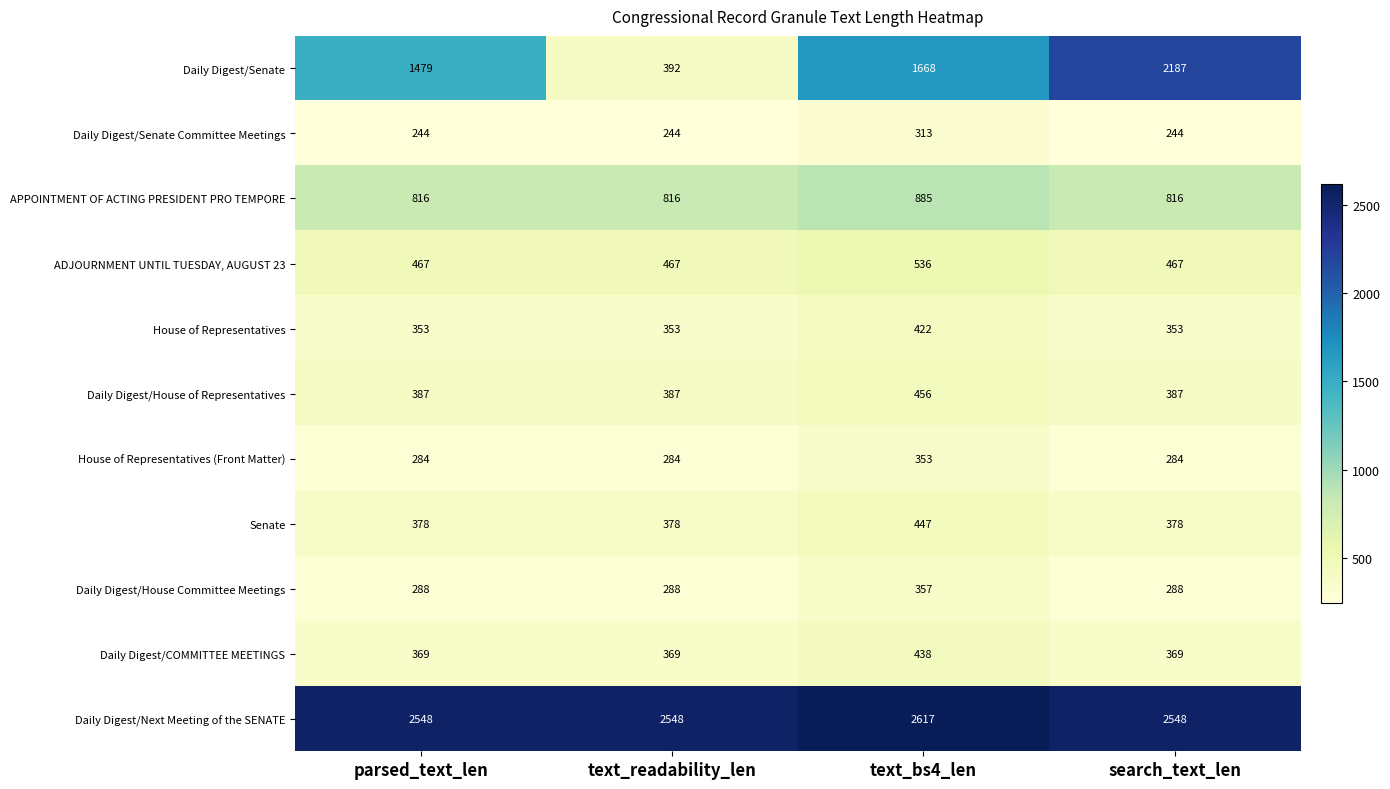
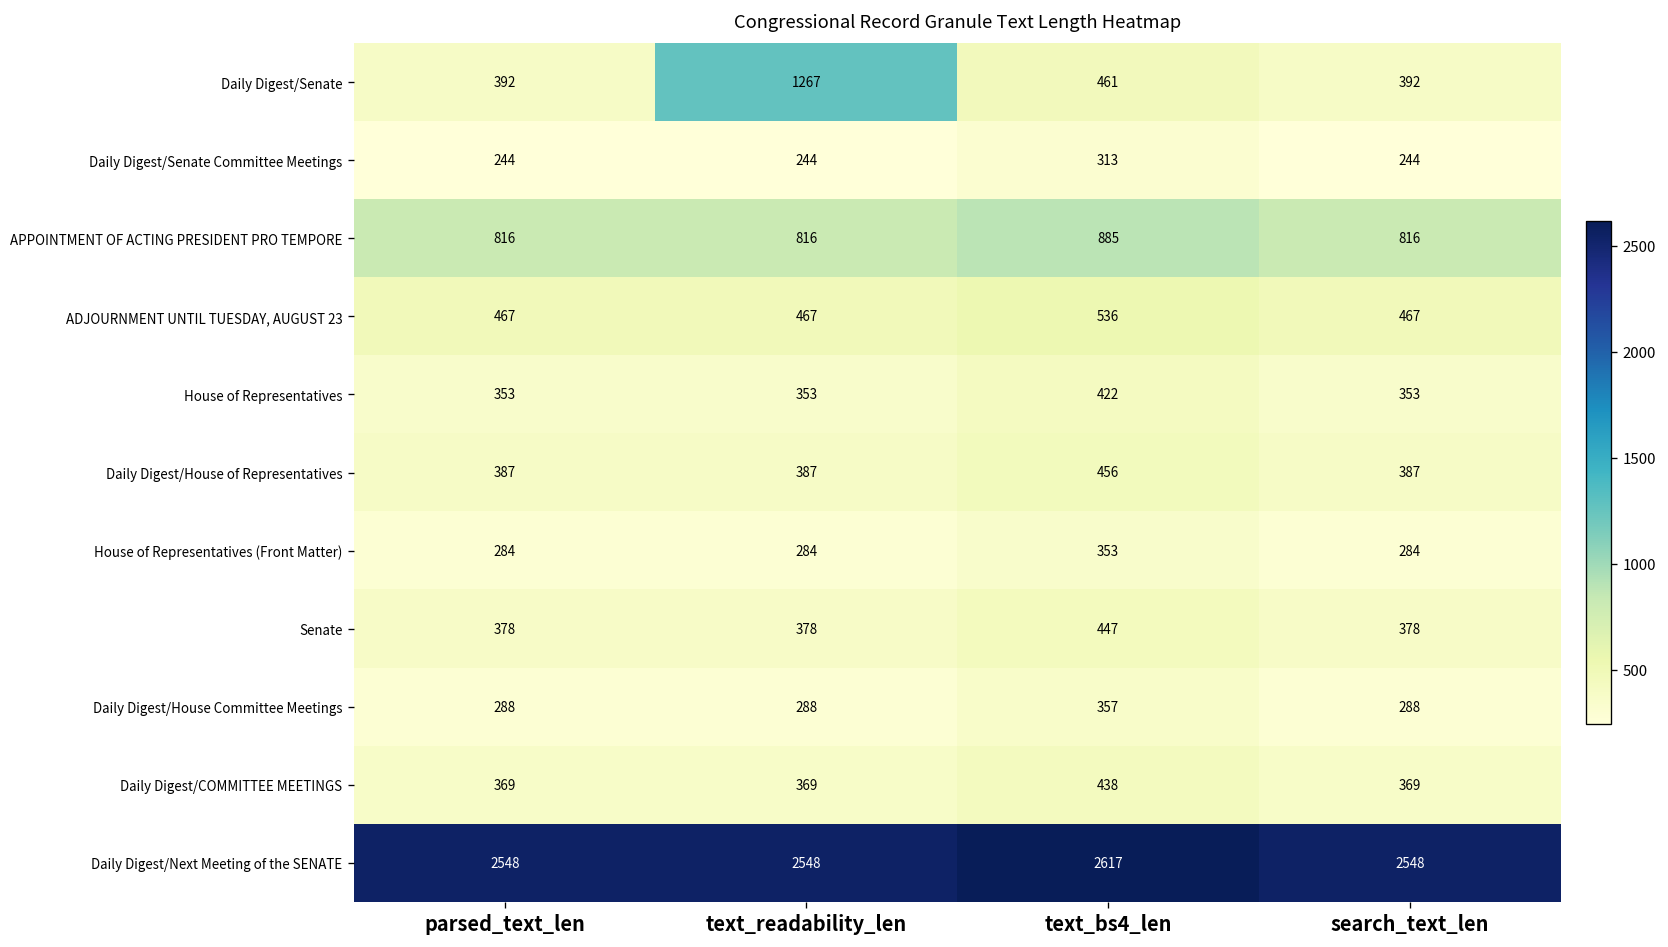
Daily Digest/Senate, parsed_text_len: 1479 -> 392
Daily Digest/Senate, text_readability_len: 392 -> 1267
Daily Digest/Senate, text_bs4_len: 1668 -> 461
Daily Digest/Senate, search_text_len: 2187 -> 392
